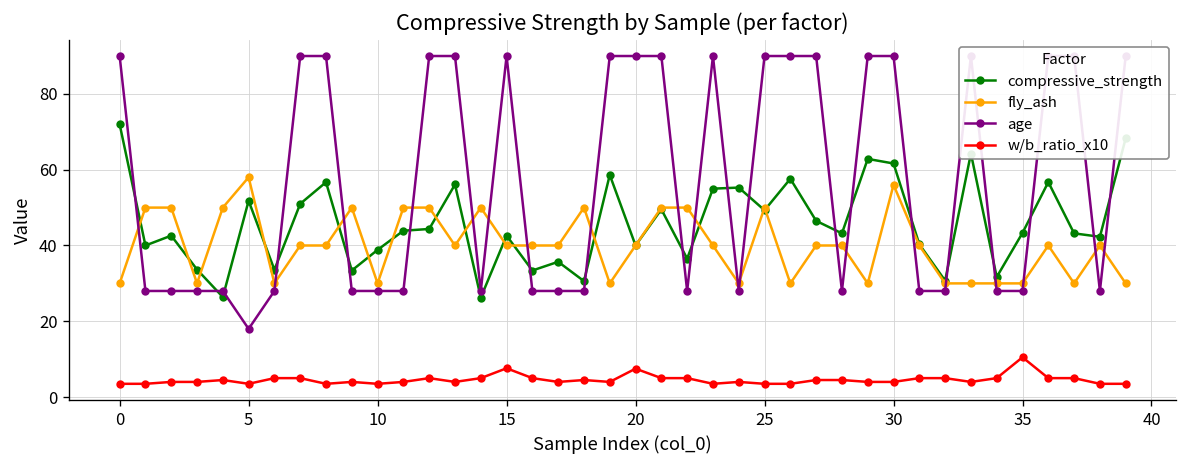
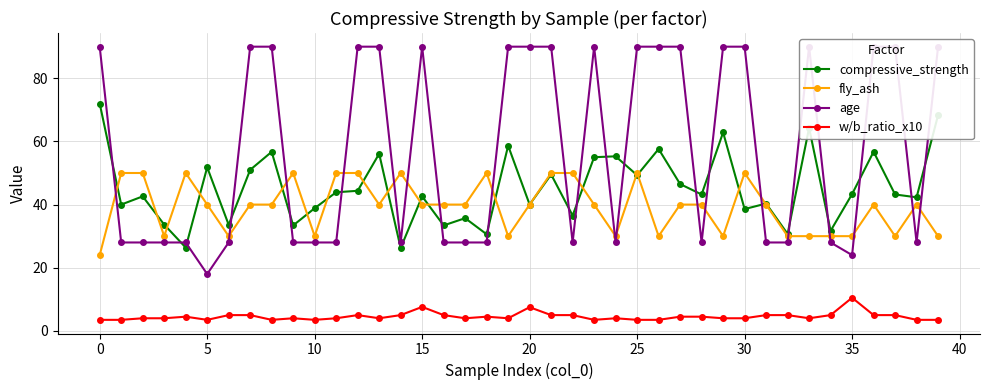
fly_ash, 0: 30 -> 24
fly_ash, 5: 58 -> 40
compressive_strength, 30: 62 -> 39
fly_ash, 30: 56 -> 50
age, 35: 28 -> 24
